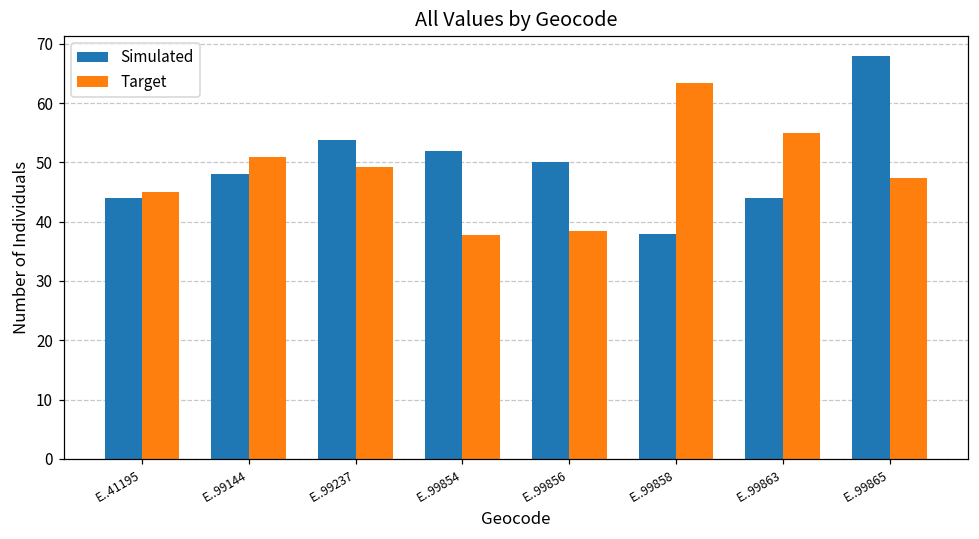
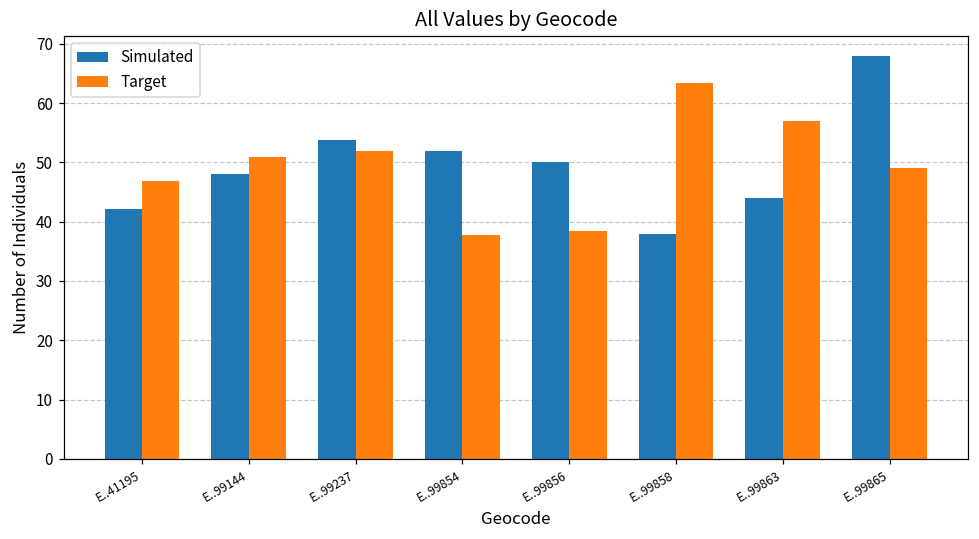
Simulated, E..41195: 44 -> 42
Target, E..41195: 45 -> 47
Target, E..99237: 49 -> 52
Target, E..99863: 55 -> 57
Target, E..99865: 47 -> 49
